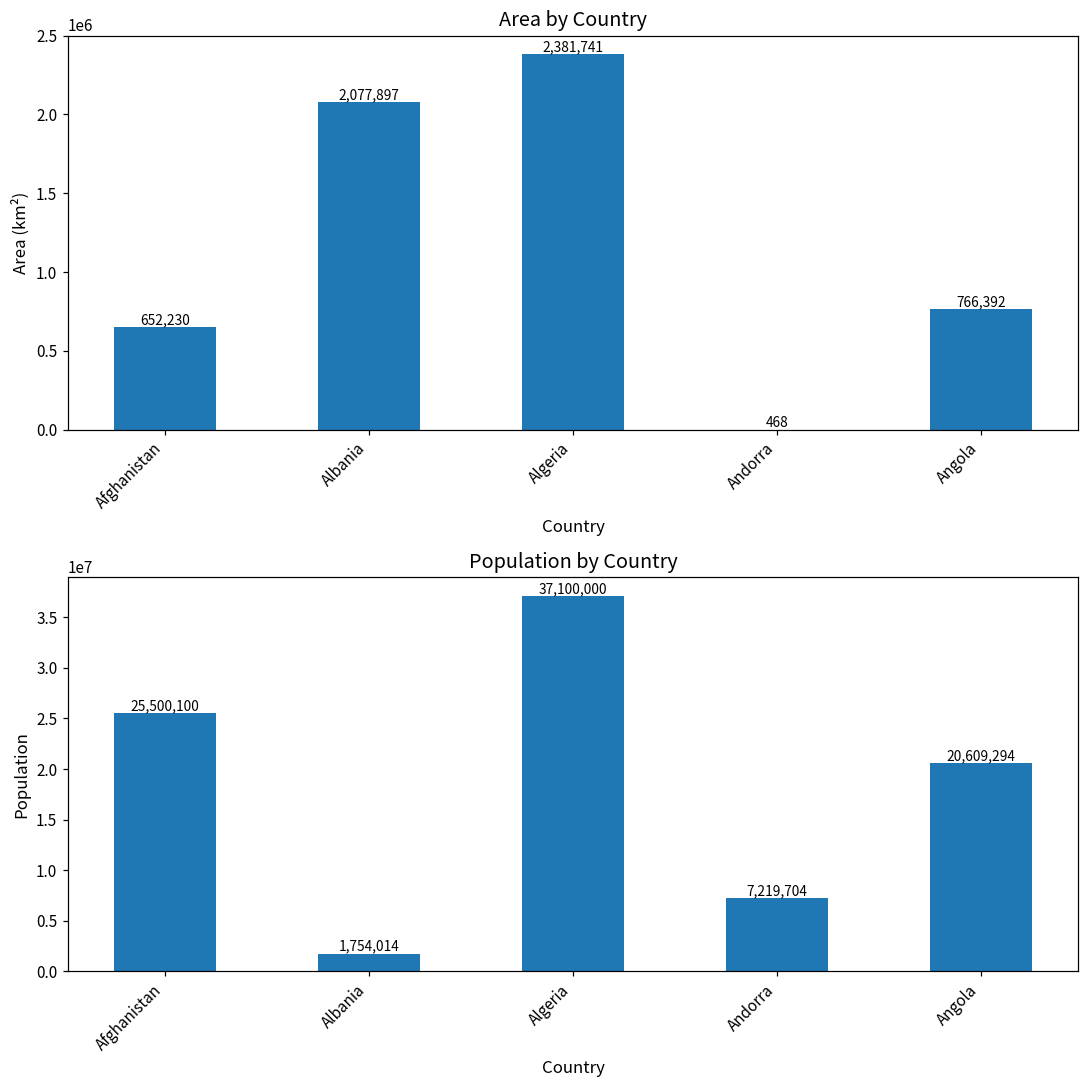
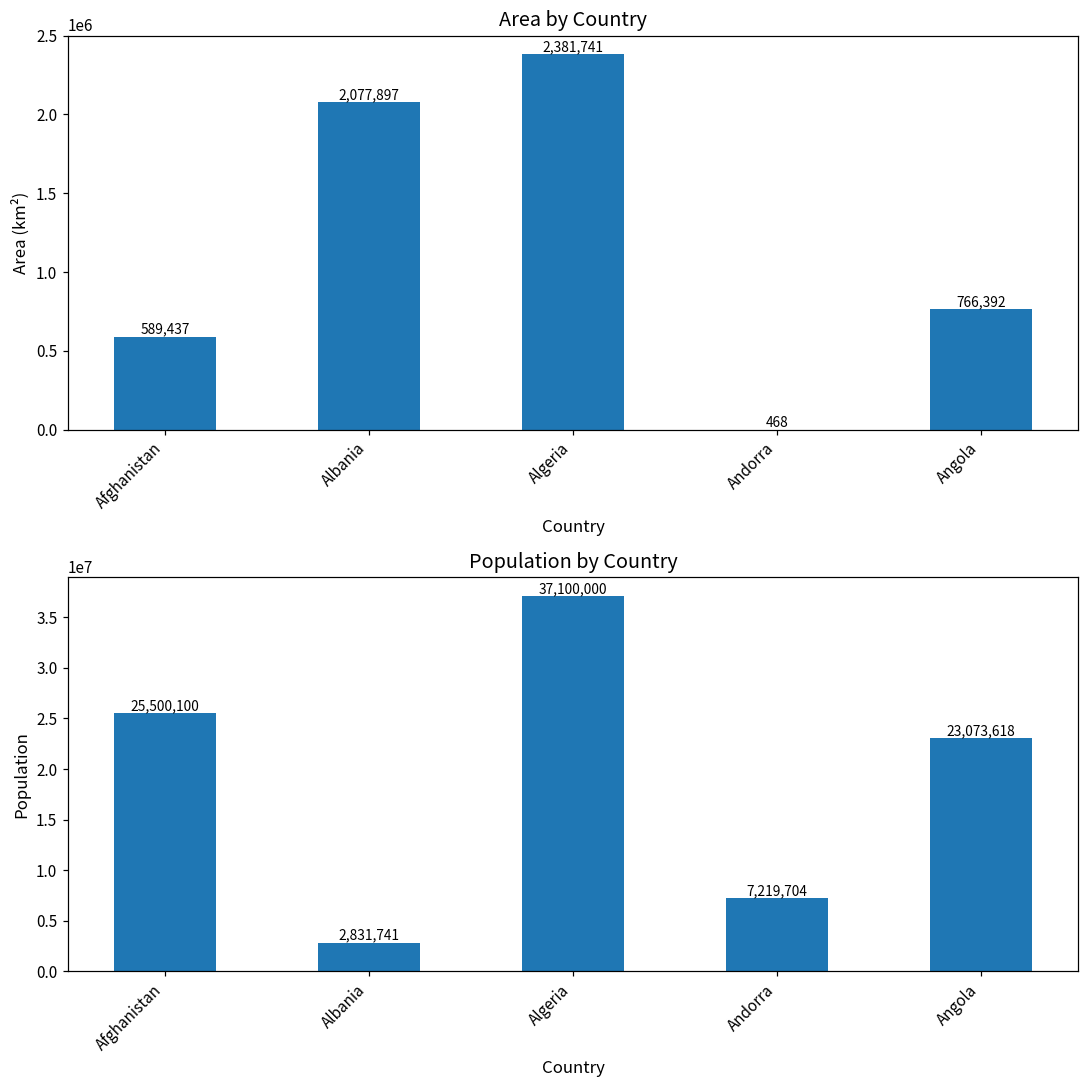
Area by Country, Afghanistan: 652,230 -> 589,437
Population by Country, Albania: 1,754,014 -> 2,831,741
Population by Country, Angola: 20,609,294 -> 23,073,618
